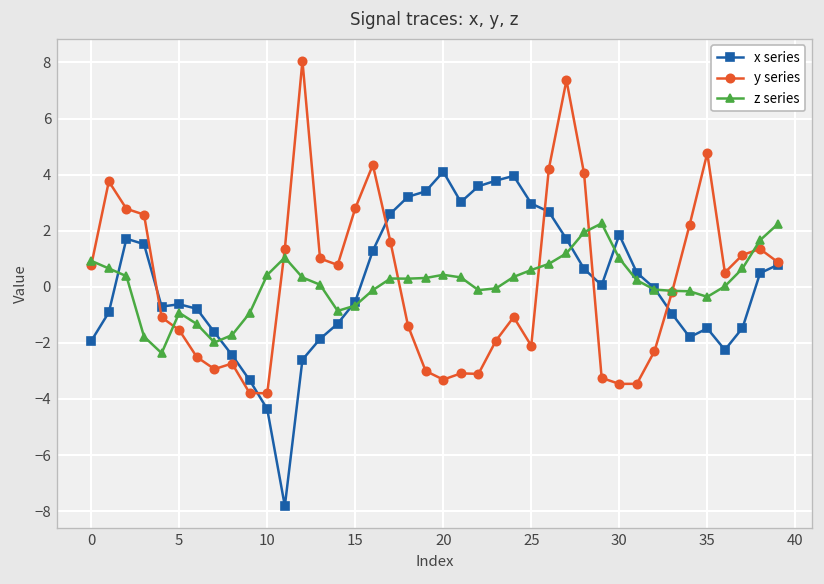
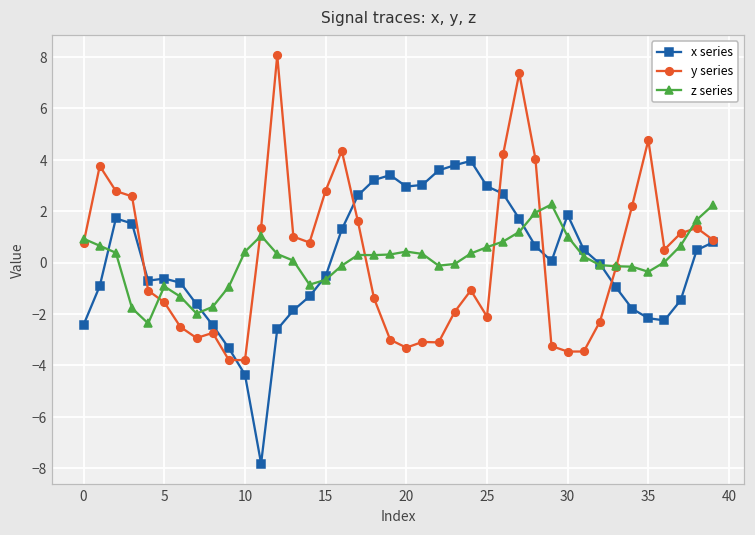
x series, 0: -1.9 -> -2.4
x series, 20: 4.1 -> 3.0
x series, 35: -1.5 -> -2.2
